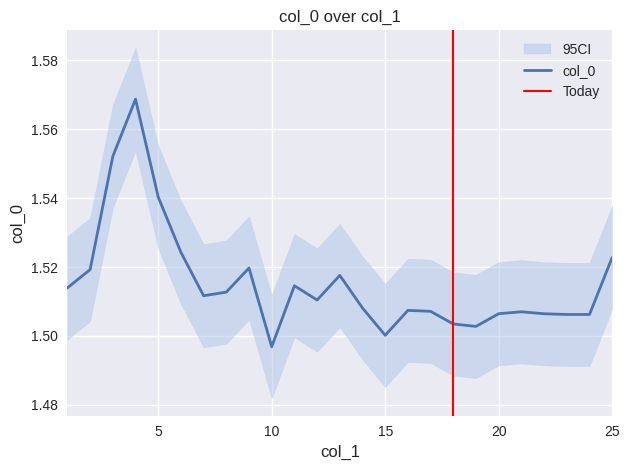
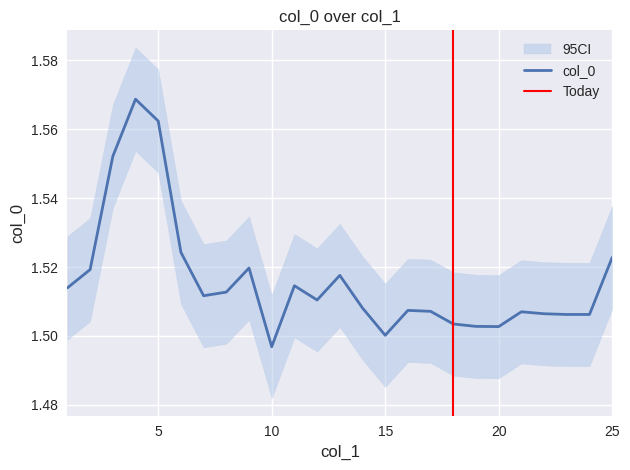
col_0, 5: 1.540 -> 1.562
col_0, 20: 1.506 -> 1.503
